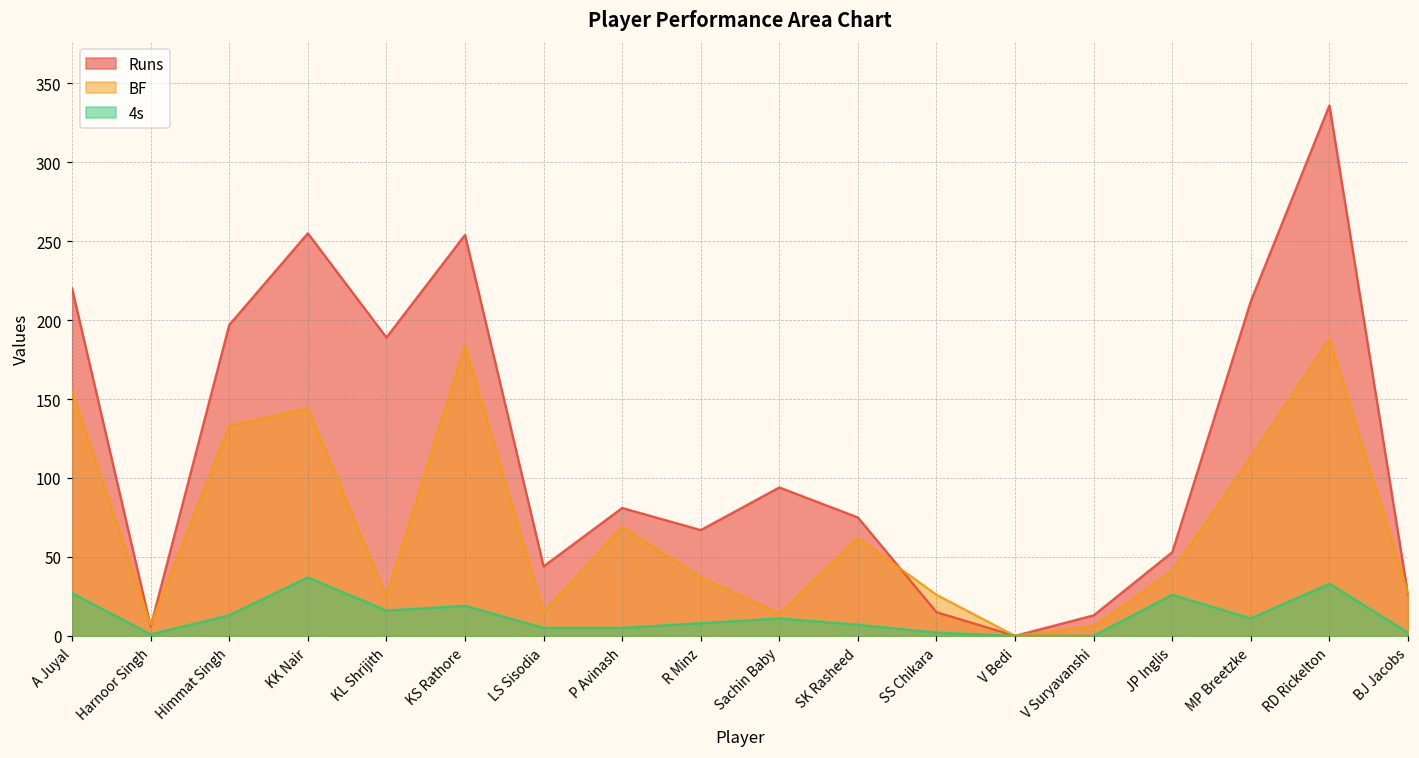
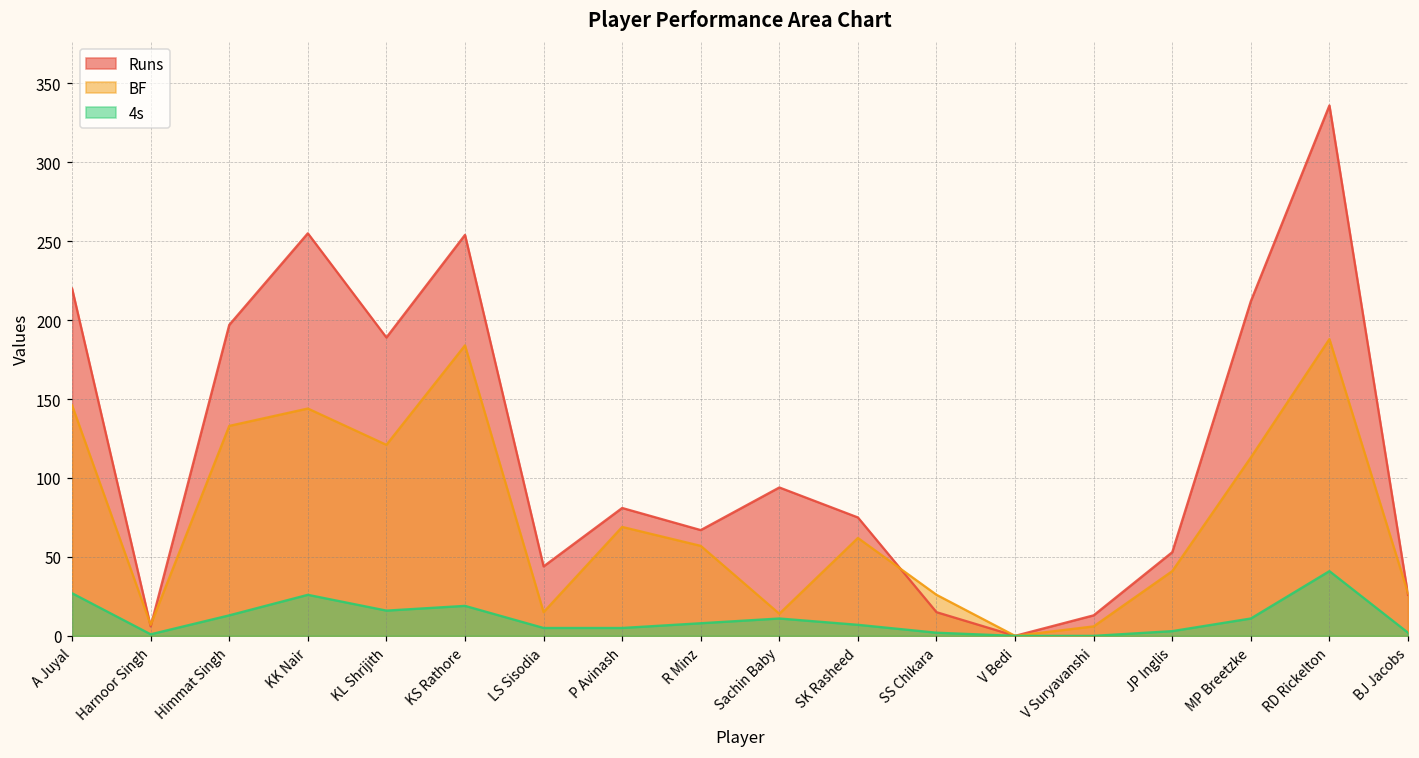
BF, A Juyal: 155 -> 146
4s, KK Nair: 37 -> 26
BF, KL Shrijith: 25 -> 121
BF, R Minz: 37 -> 57
4s, JP Inglis: 26 -> 3
4s, RD Rickelton: 33 -> 41
